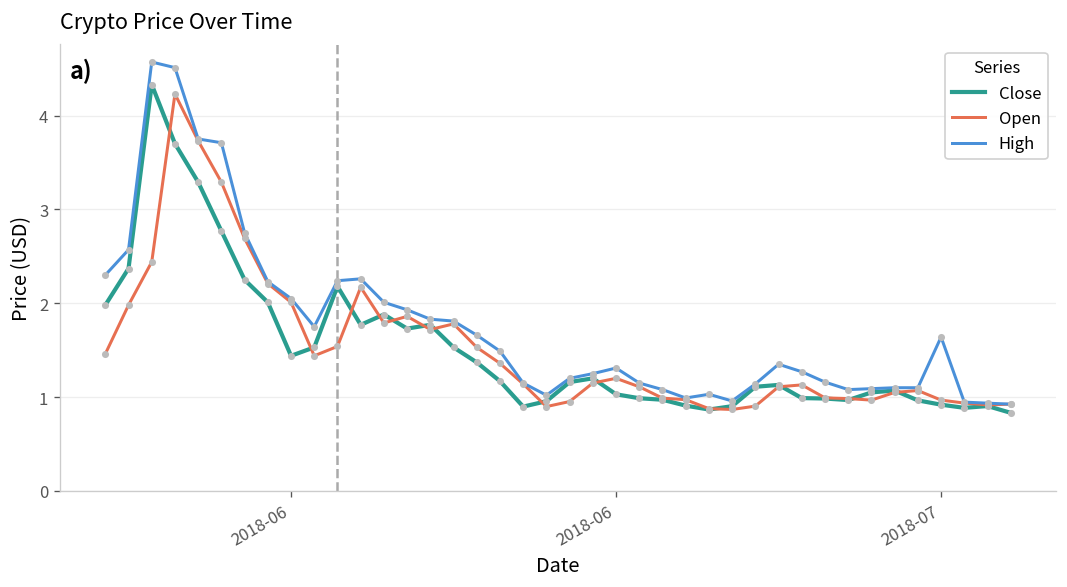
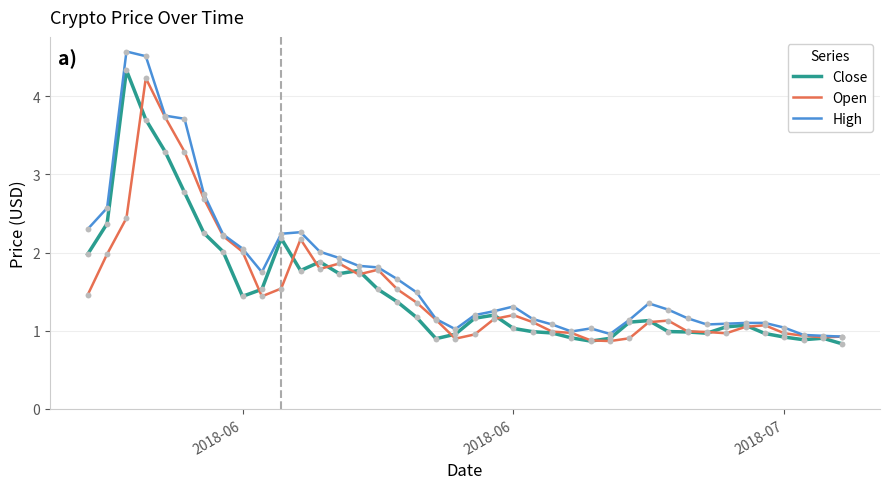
High, 2018-07: 1.6 -> 1.0
